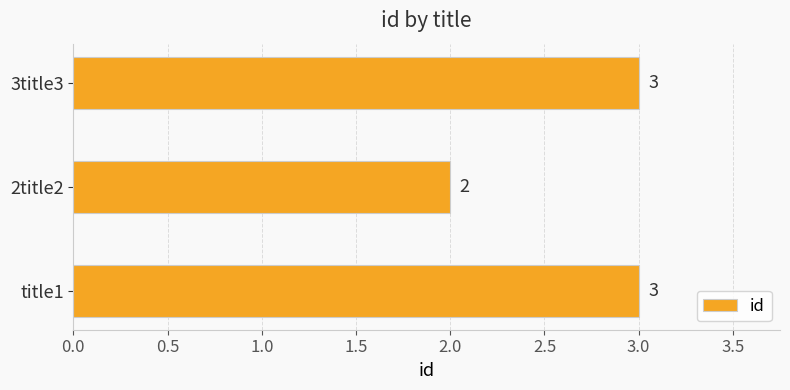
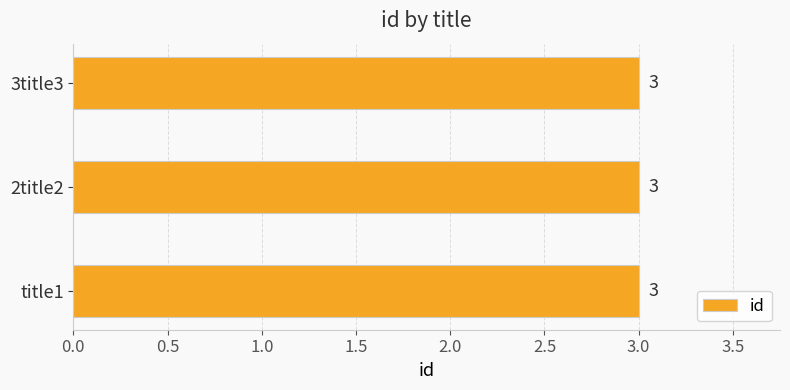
2title2: 2 -> 3
